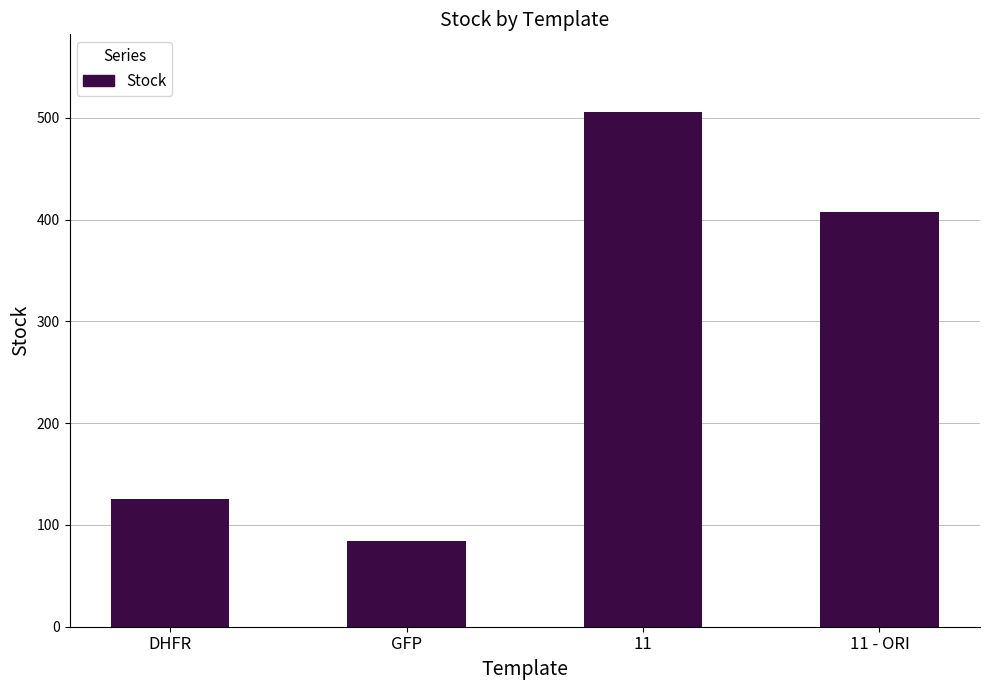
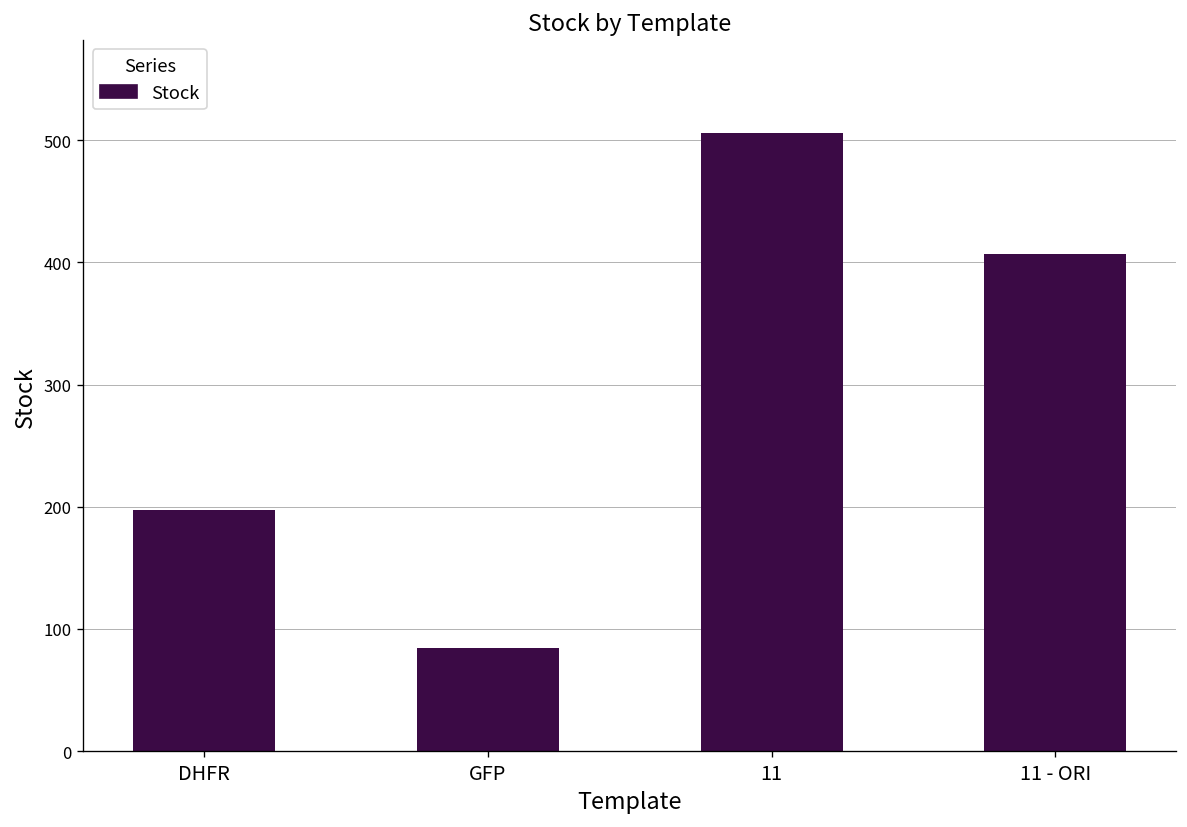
DHFR: 125 -> 197
